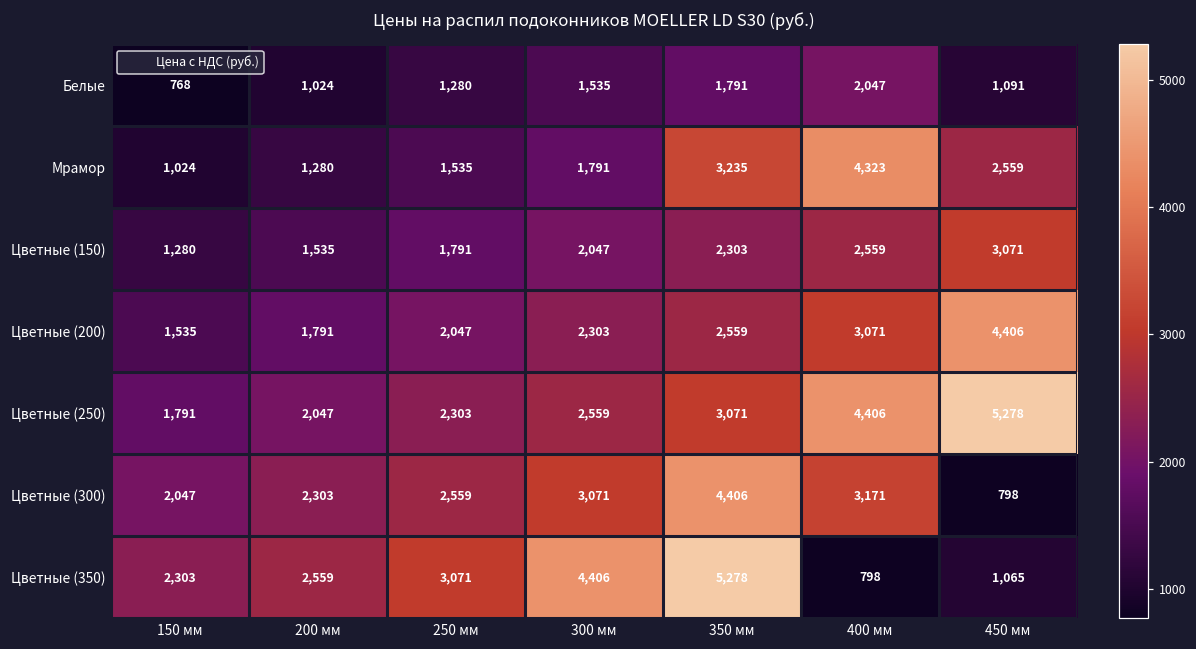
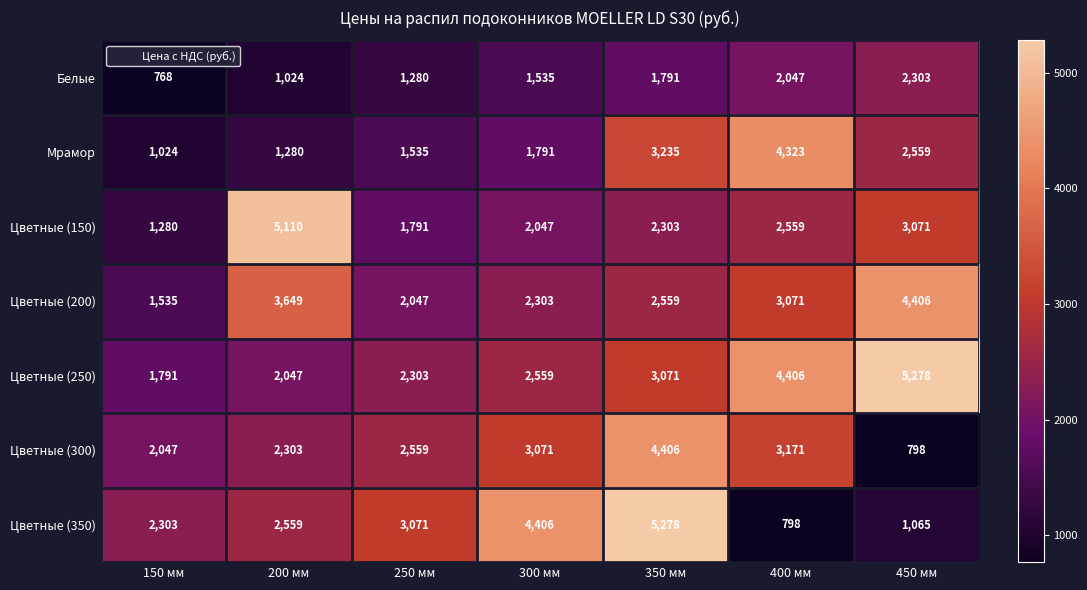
Белые, 450 мм: 1,091 -> 2,303
Цветные (150), 200 мм: 1,535 -> 5,110
Цветные (200), 200 мм: 1,791 -> 3,649
